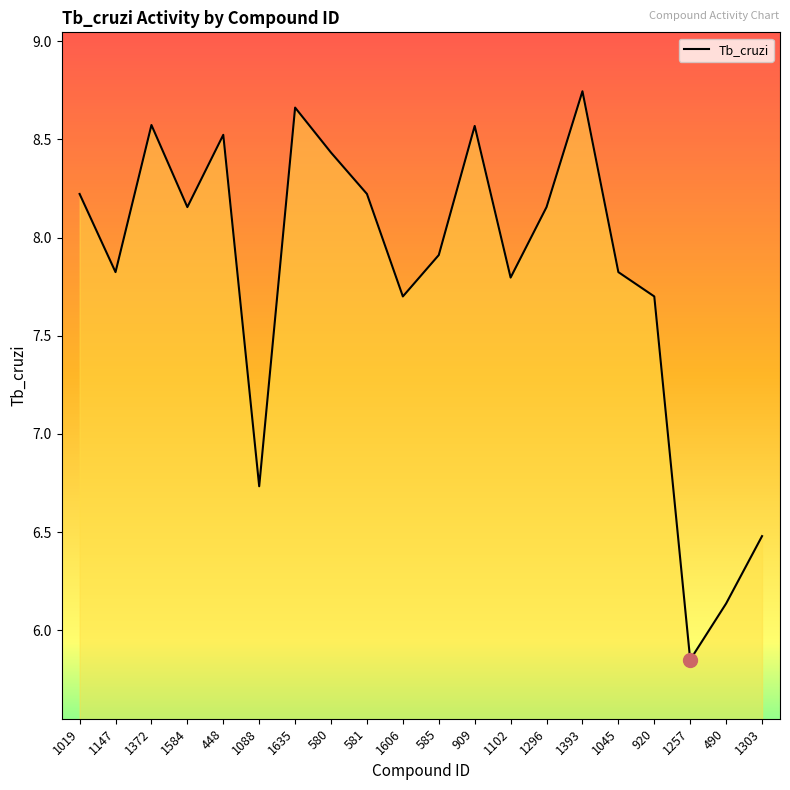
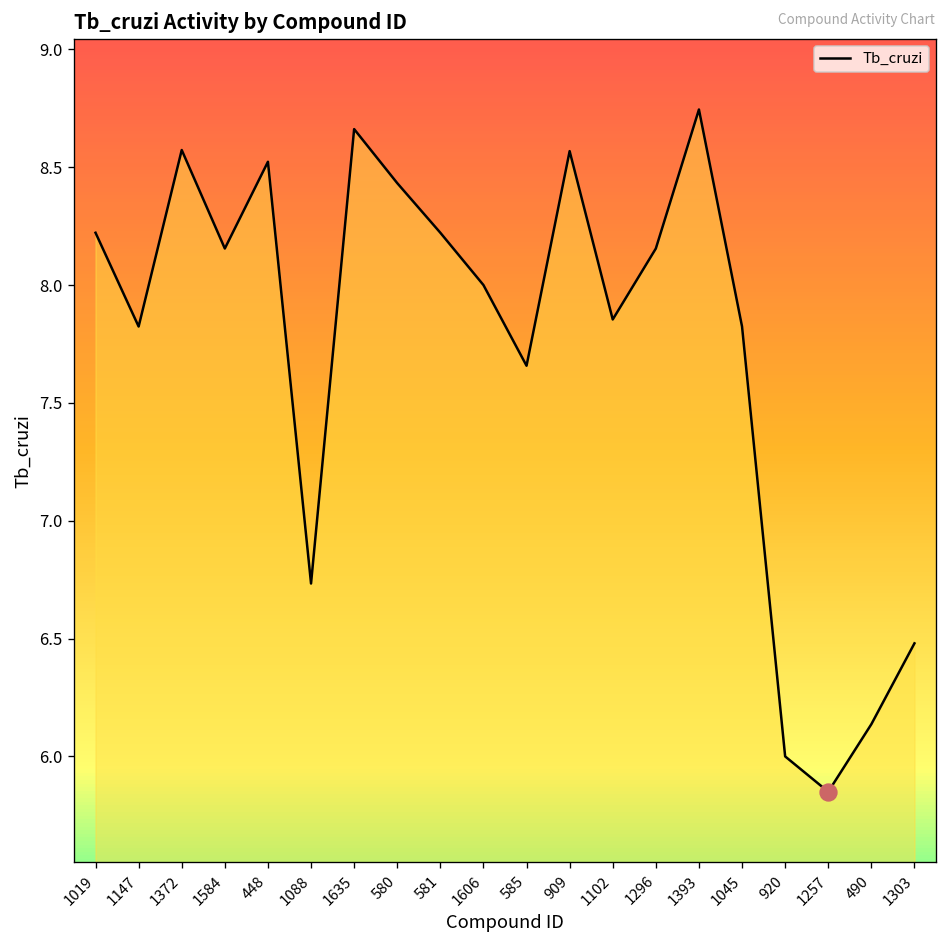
Tb_cruzi, 1606: 7.7 -> 8.0
Tb_cruzi, 585: 7.91 -> 7.66
Tb_cruzi, 1102: 7.80 -> 7.85
Tb_cruzi, 920: 7.7 -> 6.0
